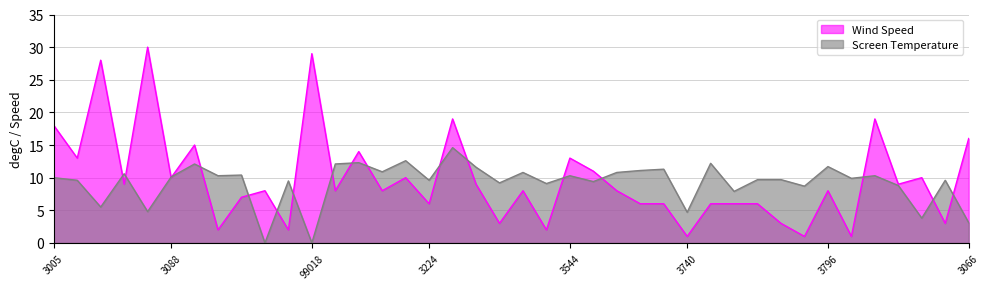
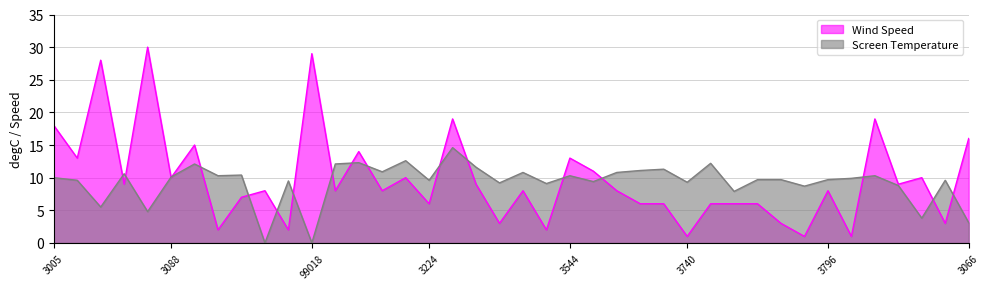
Screen Temperature, 3740: 5 -> 9
Screen Temperature, 3796: 12 -> 10
